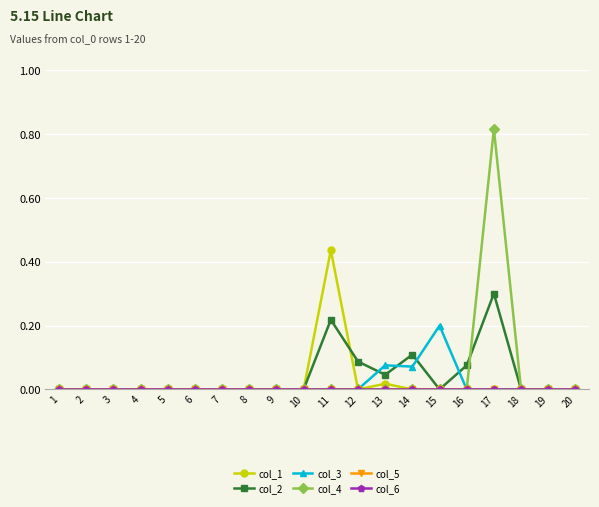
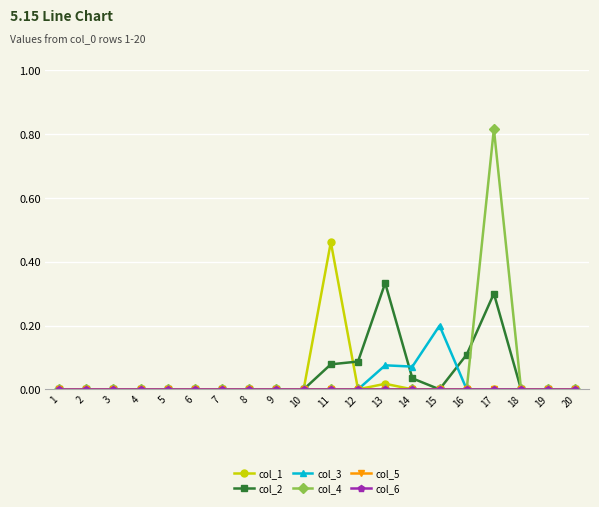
col_1, 11: 0.44 -> 0.46
col_2, 11: 0.22 -> 0.08
col_2, 13: 0.05 -> 0.33
col_2, 14: 0.11 -> 0.03
col_2, 16: 0.08 -> 0.11
